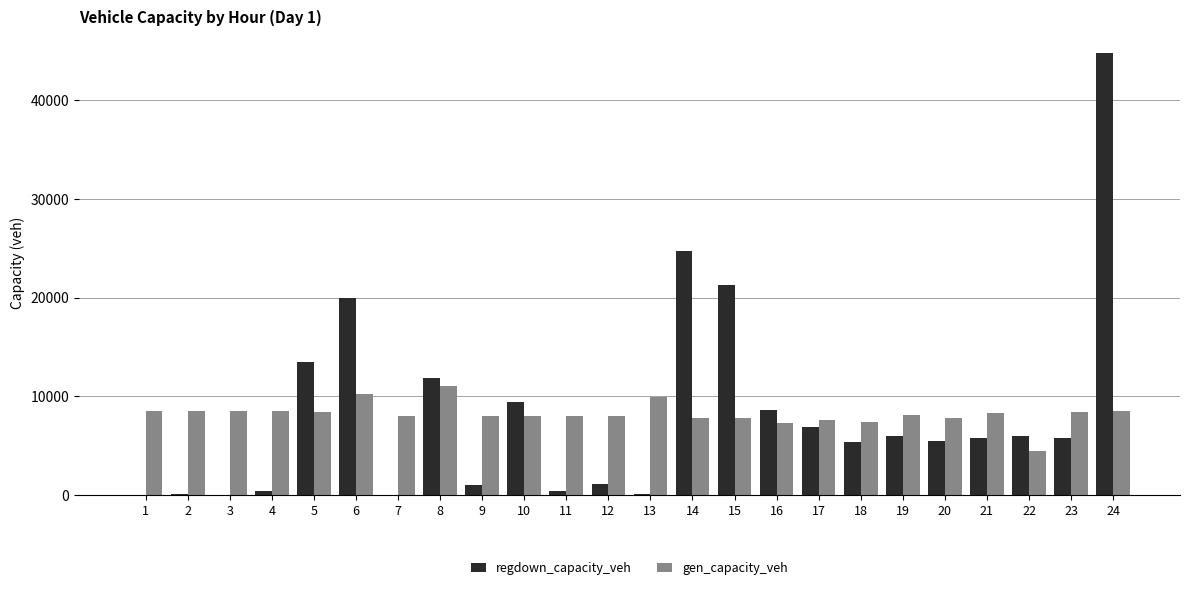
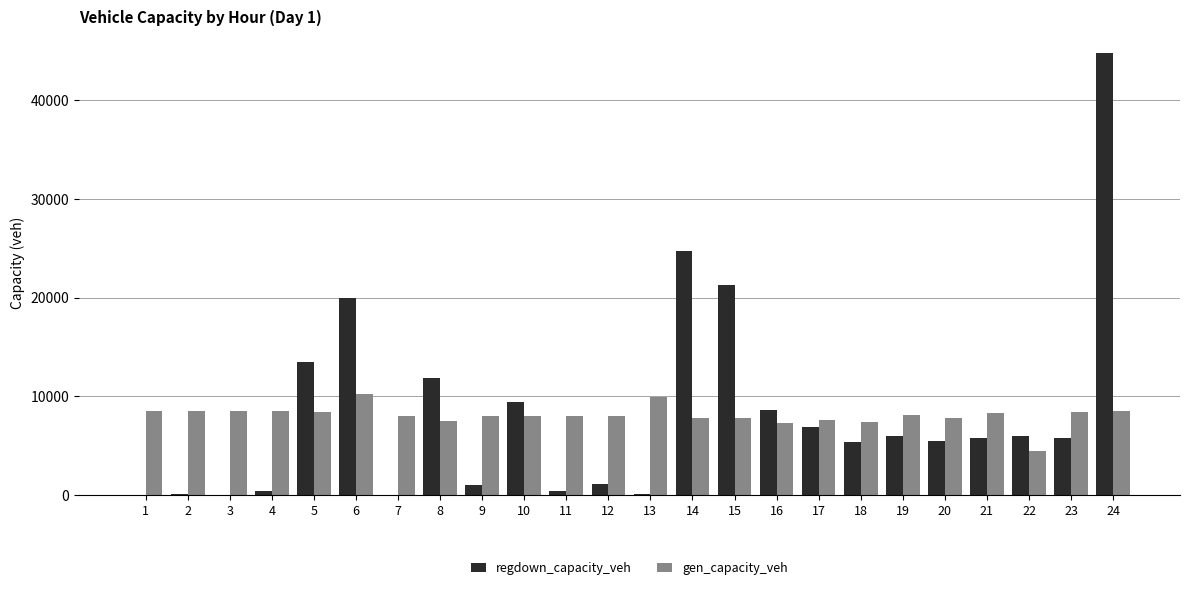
gen_capacity_veh, 8: 11000 -> 8000
